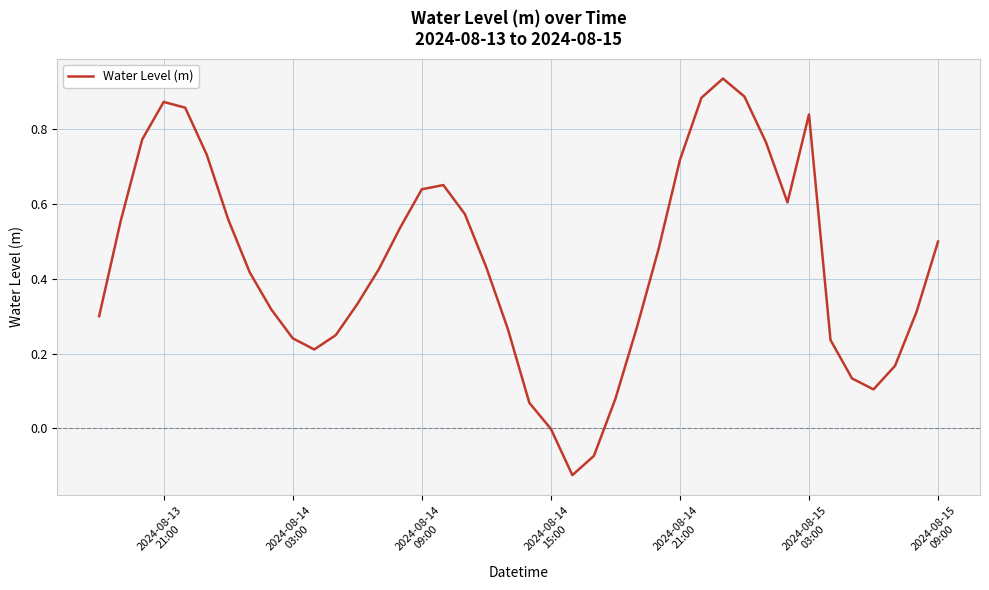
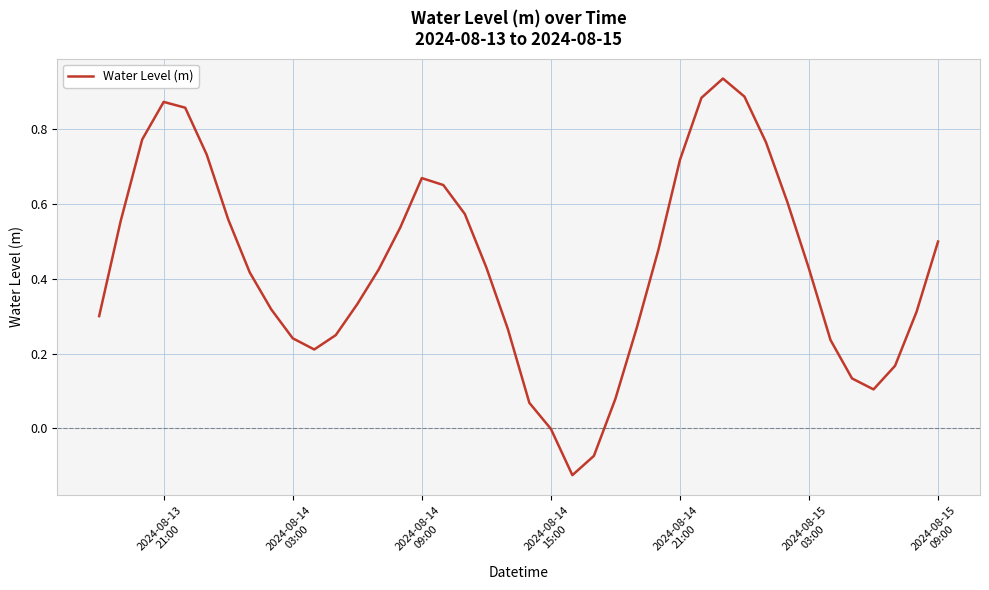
2024-08-14 09:00: 0.64 -> 0.67
2024-08-15 03:00: 0.84 -> 0.43
